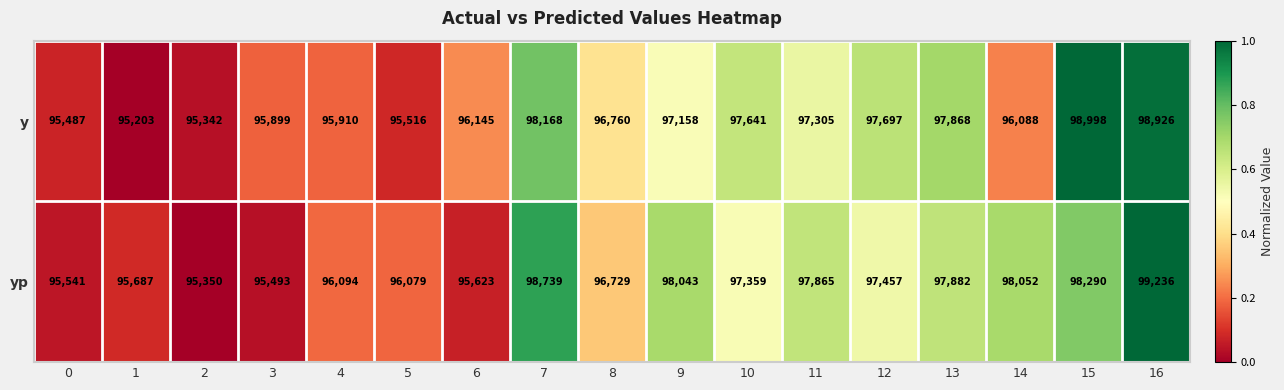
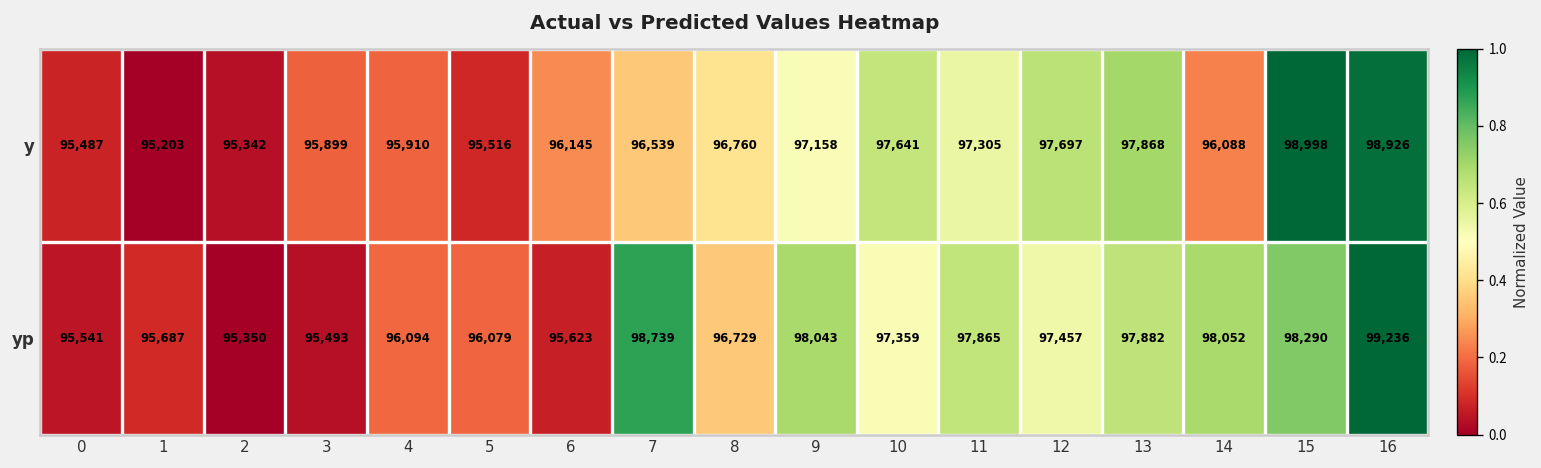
y, 7: 98,168 -> 96,539
